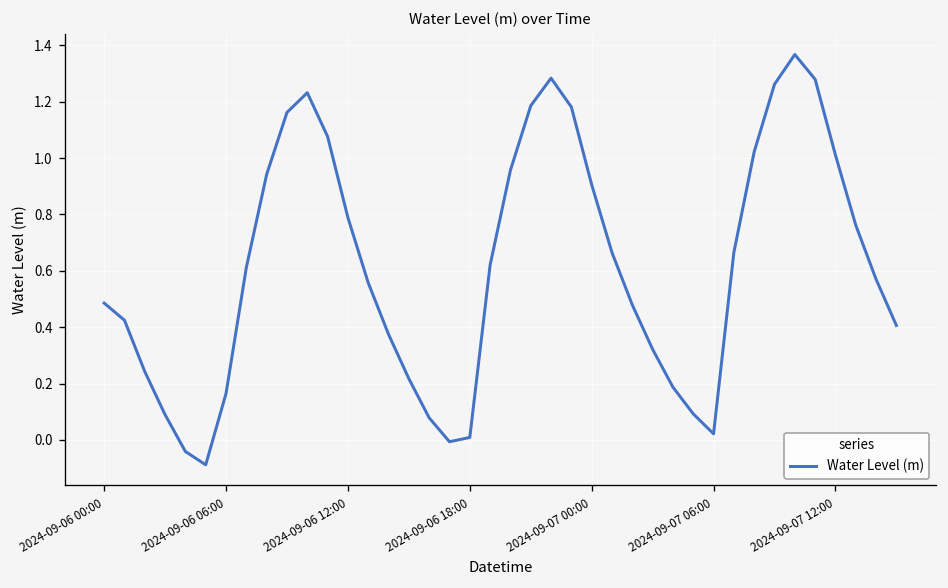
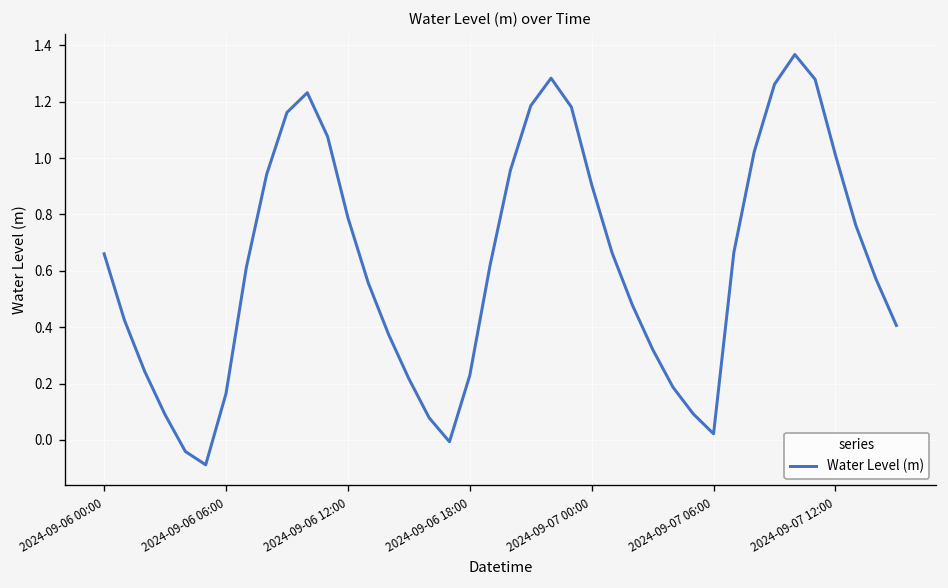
2024-09-06 00:00: 0.49 -> 0.66
2024-09-06 18:00: 0.01 -> 0.23
